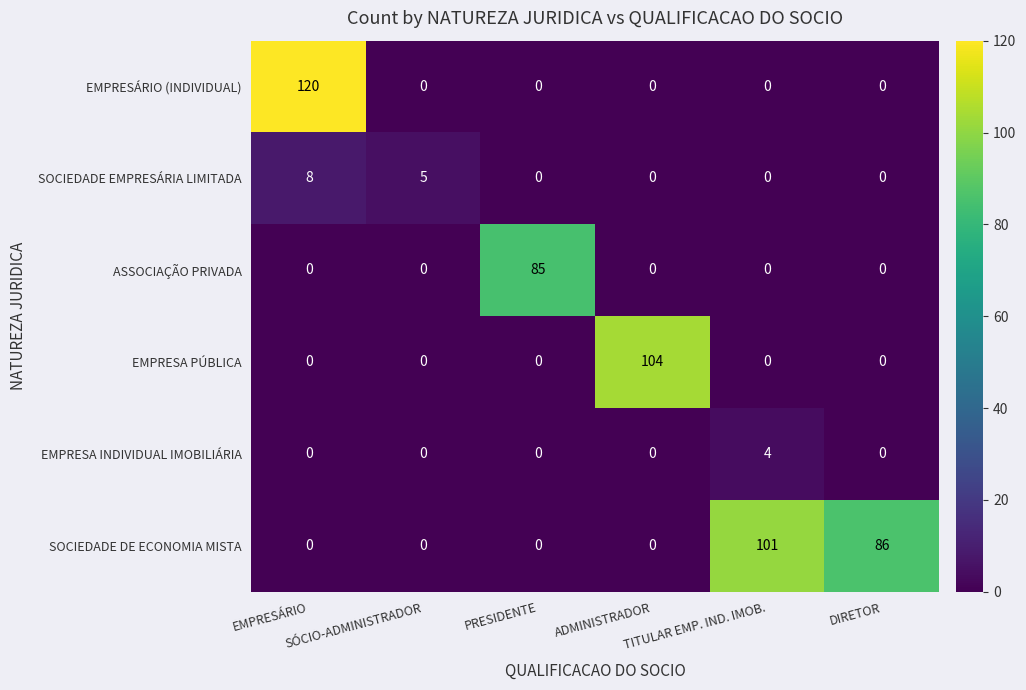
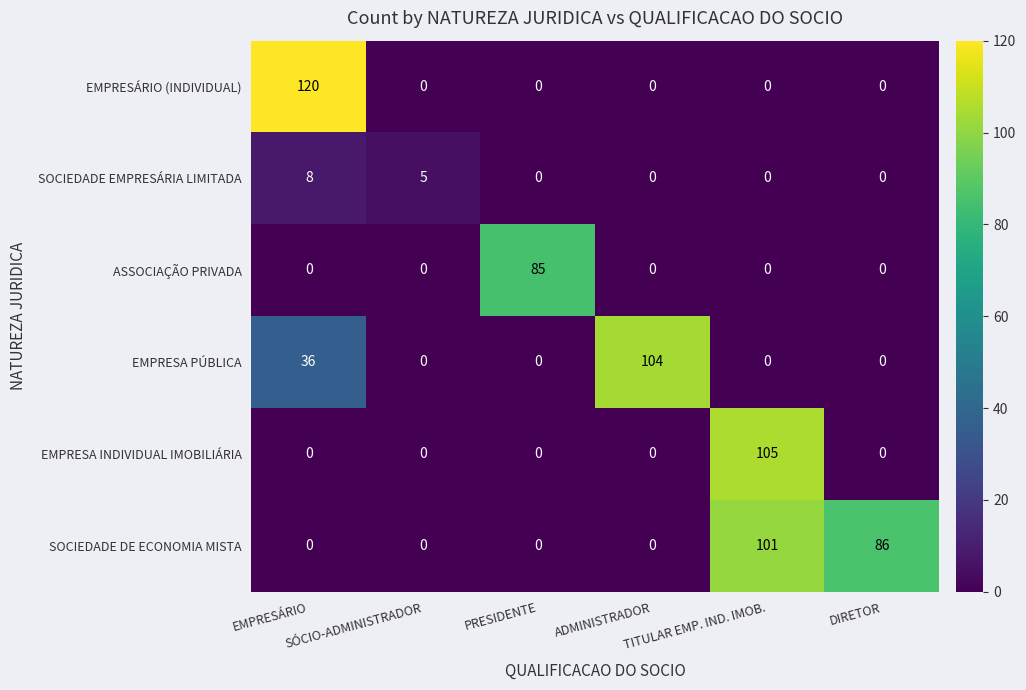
EMPRESA PÚBLICA, EMPRESÁRIO: 0 -> 36
EMPRESA INDIVIDUAL IMOBILIÁRIA, TITULAR EMP. IND. IMOB.: 4 -> 105
